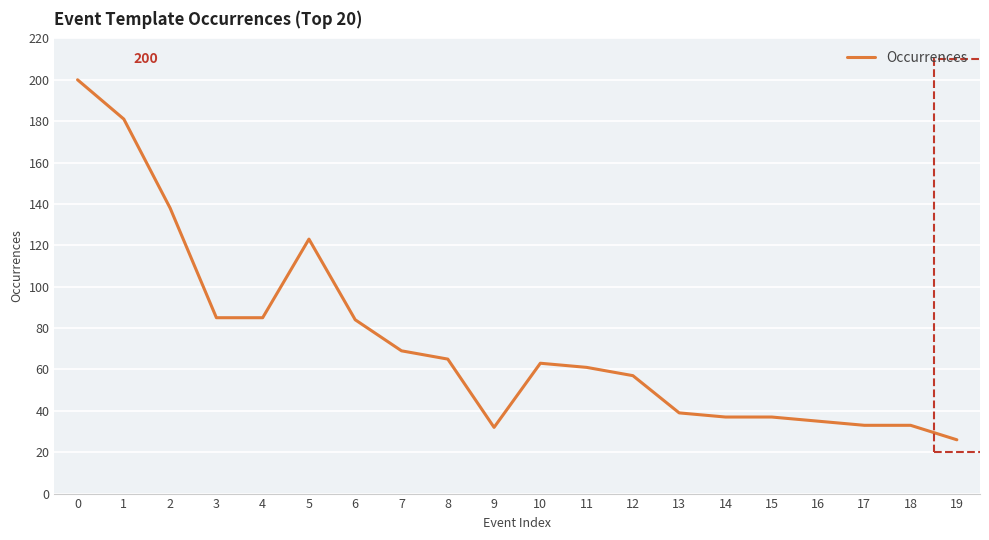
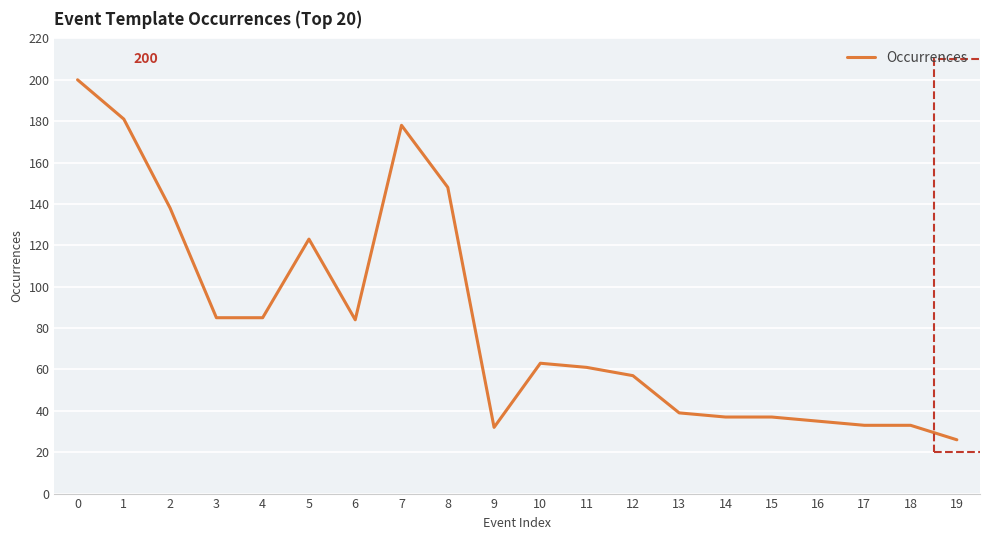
7: 69 -> 178
8: 65 -> 148
